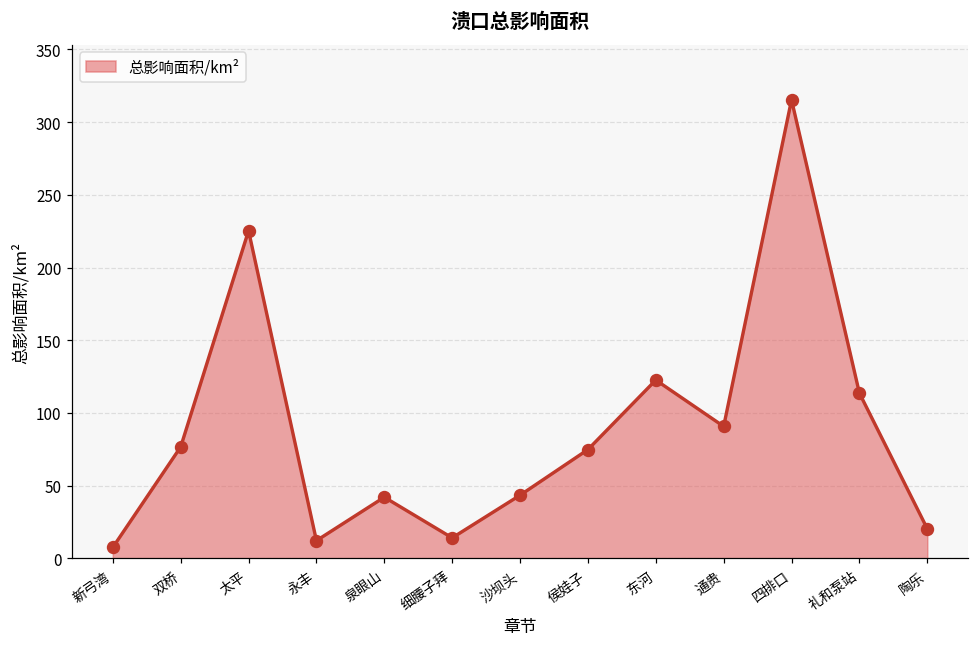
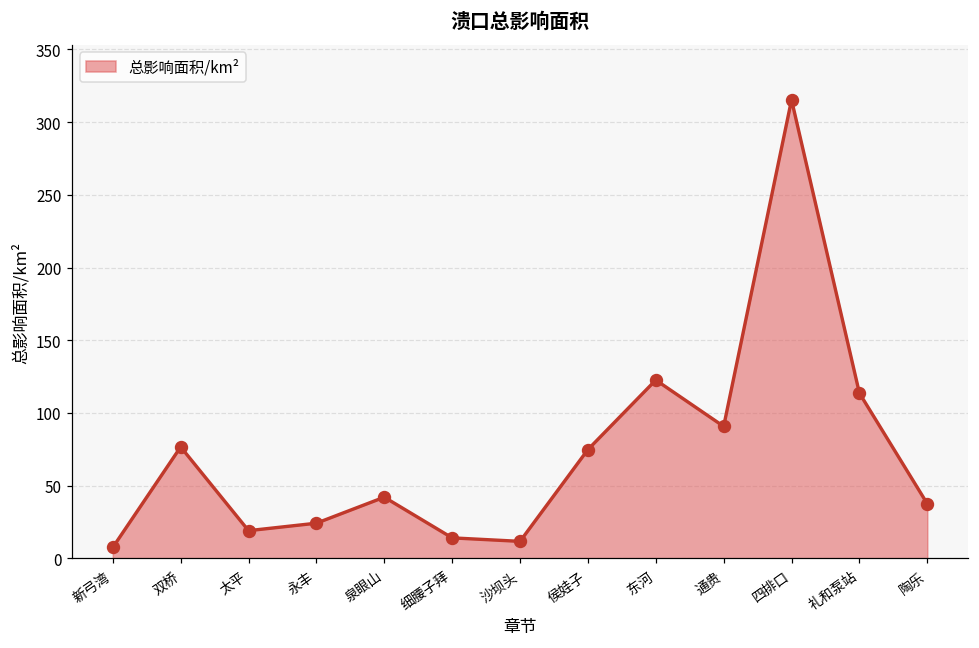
太平: 225 -> 19
永丰: 12 -> 24
沙坝头: 43 -> 12
陶乐: 20 -> 38
